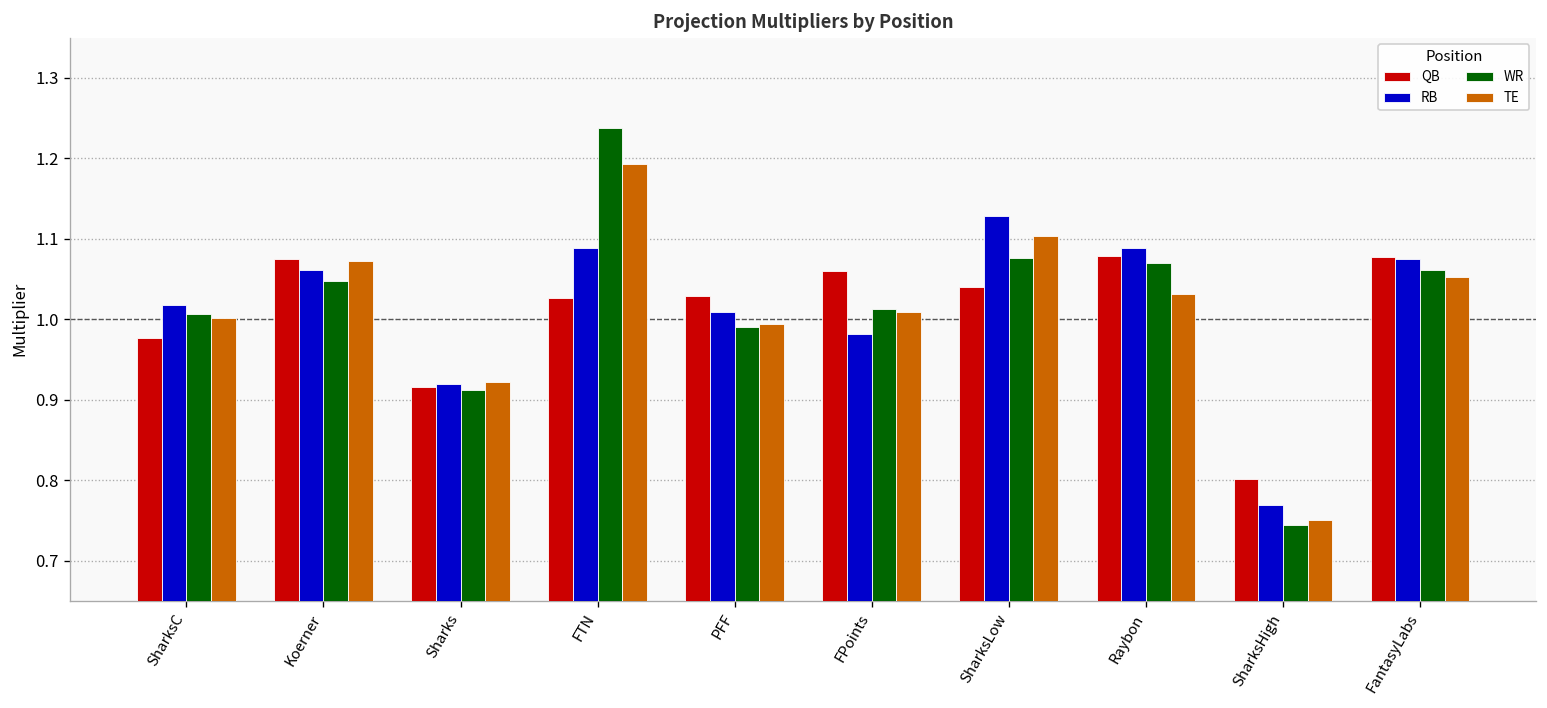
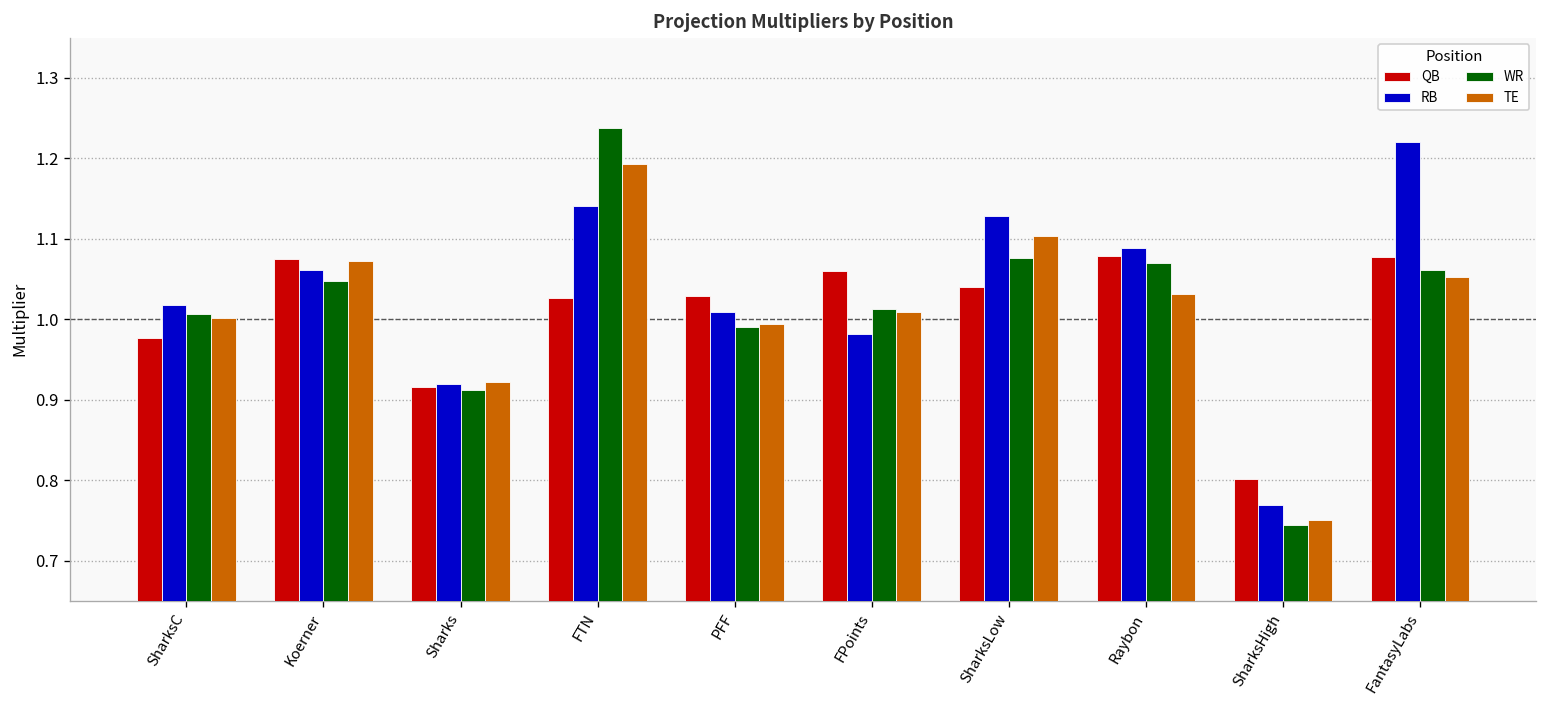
RB, FTN: 1.09 -> 1.14
RB, FantasyLabs: 1.07 -> 1.22
